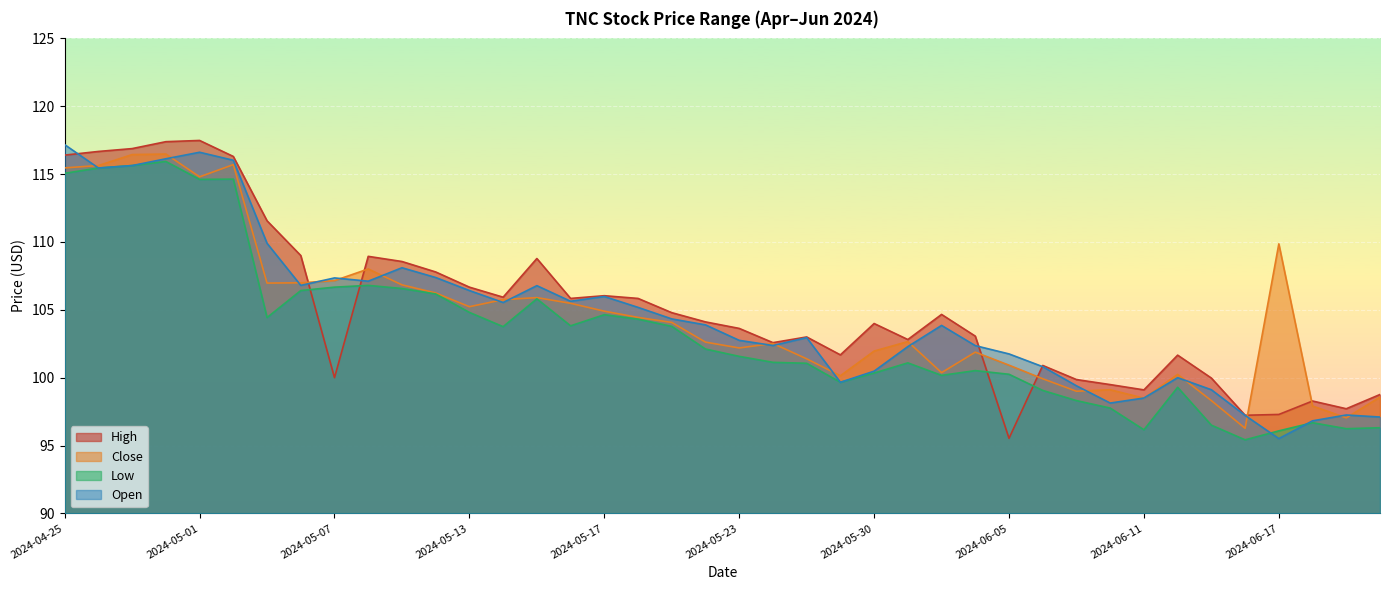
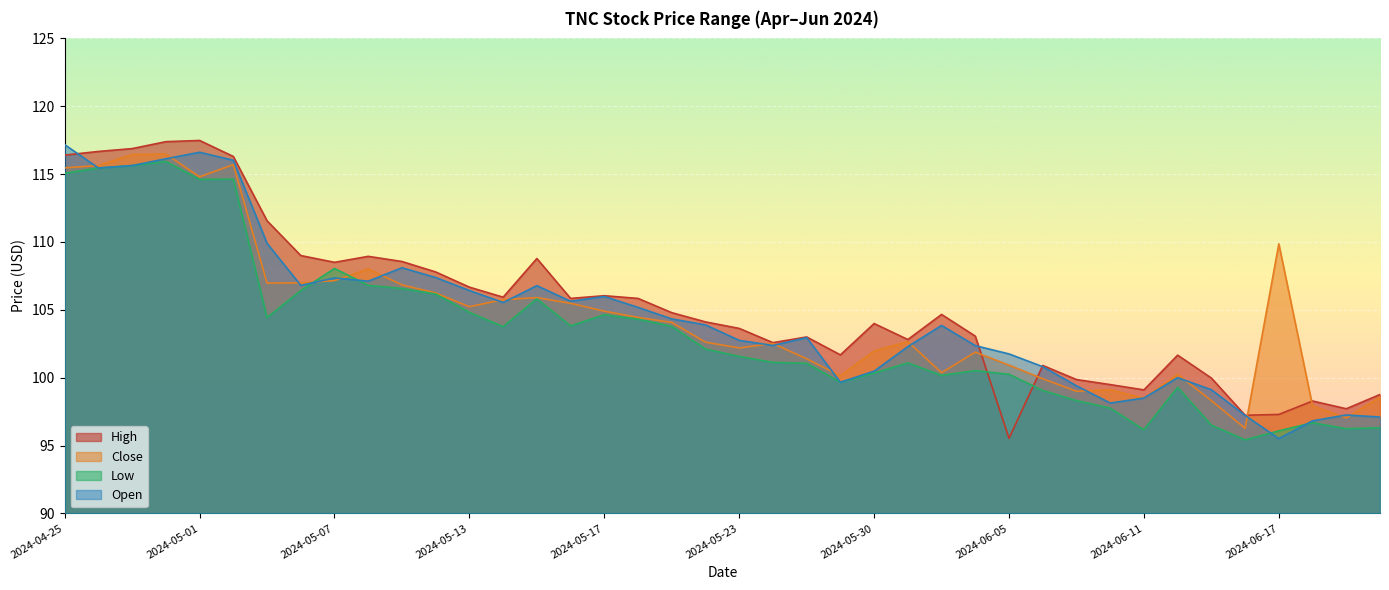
High, 2024-05-07: 100.0 -> 108.5
Low, 2024-05-07: 106.7 -> 108.1
